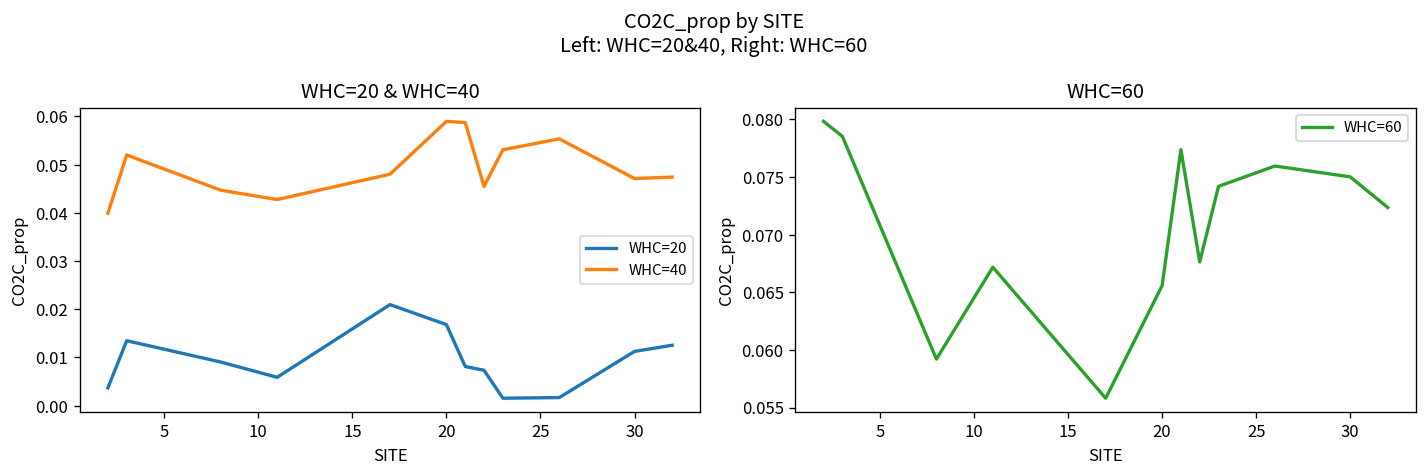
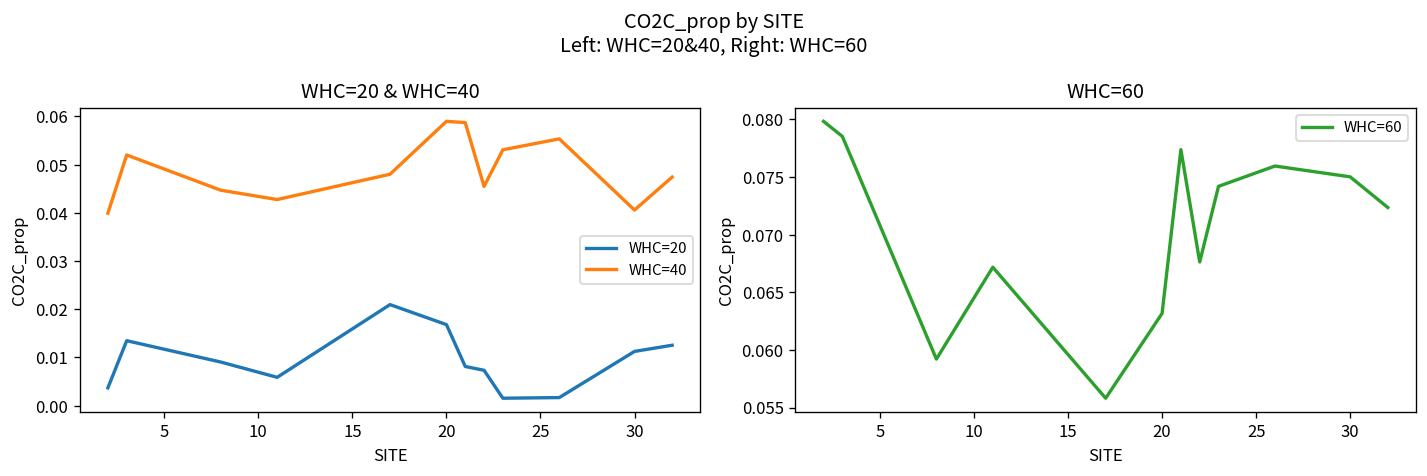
WHC=20 & WHC=40, WHC=40, 30: 0.047 -> 0.041
WHC=60, 20: 0.066 -> 0.063
